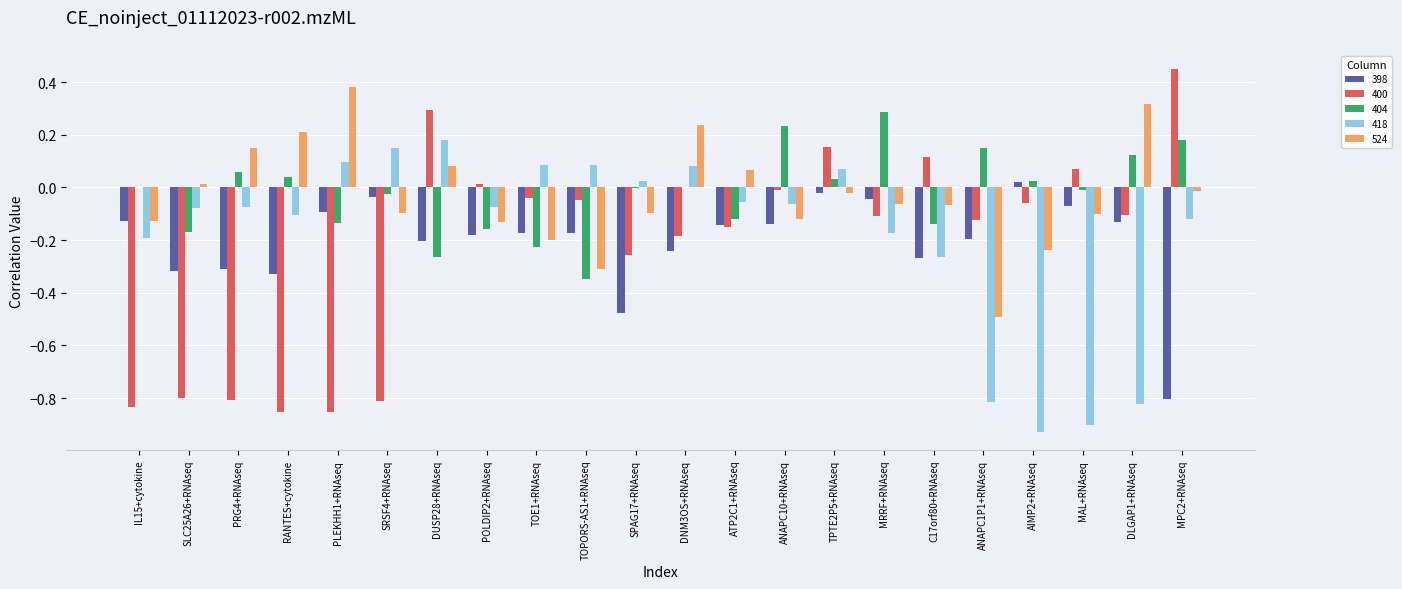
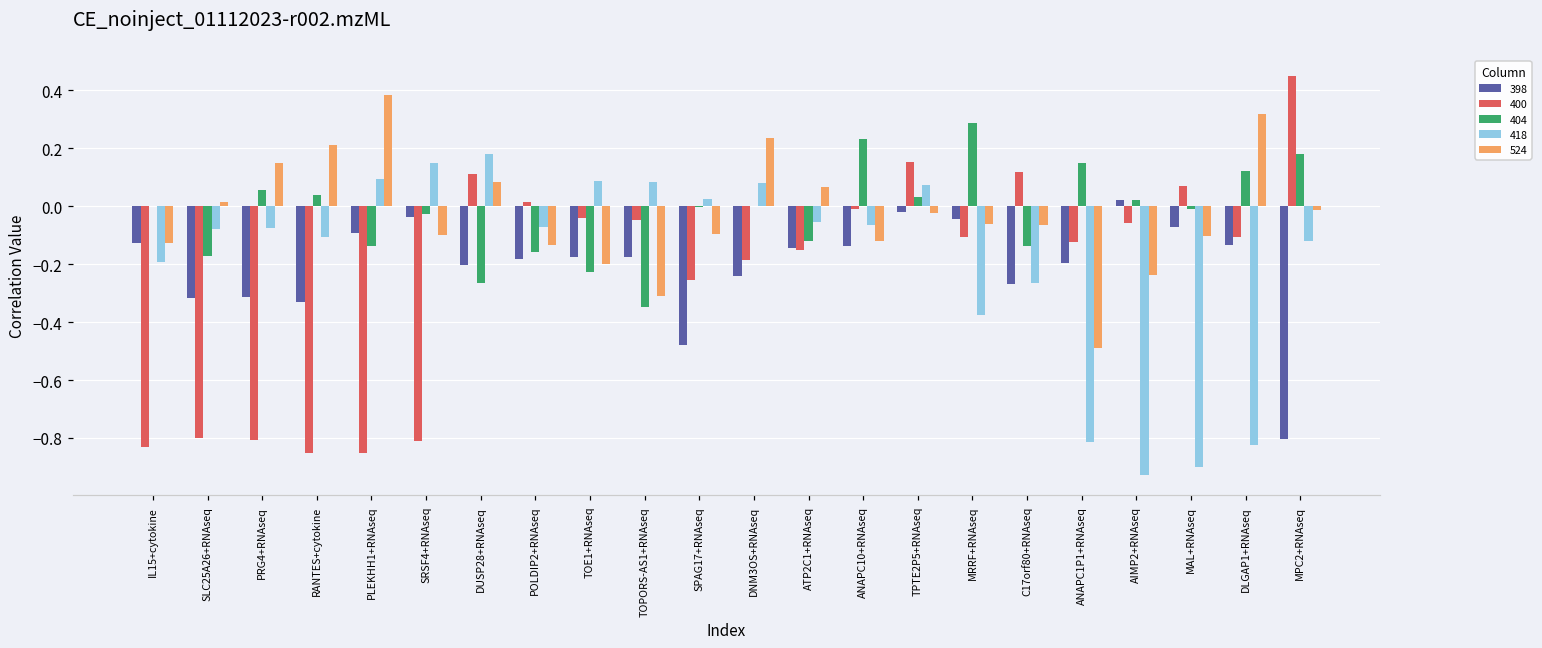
400, DUSP28+RNAseq: 0.29 -> 0.11
418, MRRF+RNAseq: -0.17 -> -0.38
